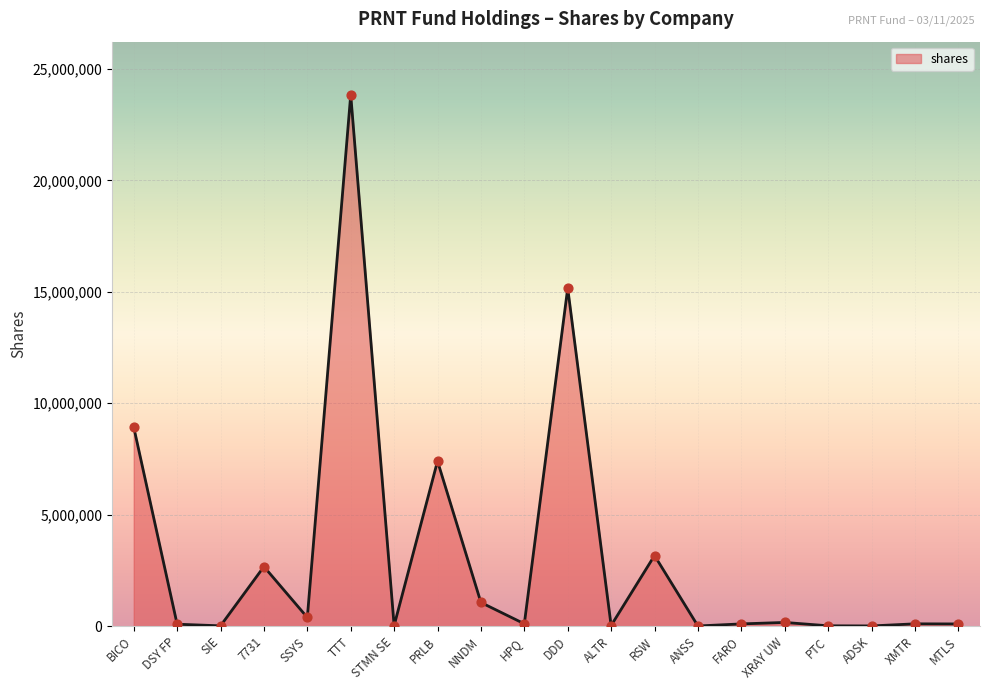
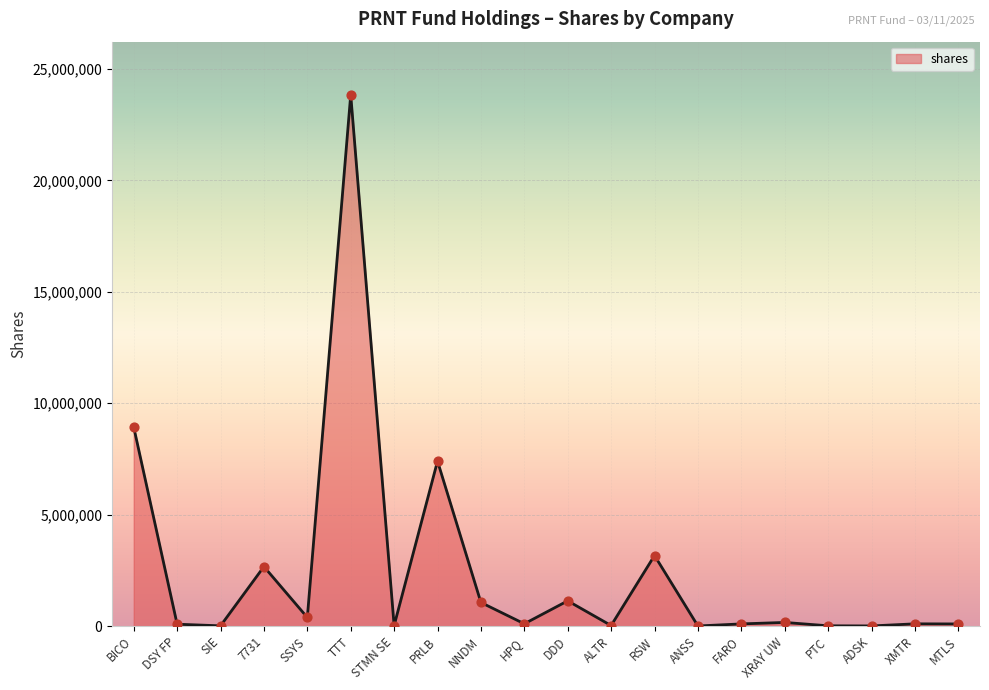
DDD: 15,200,000 -> 1,100,000
